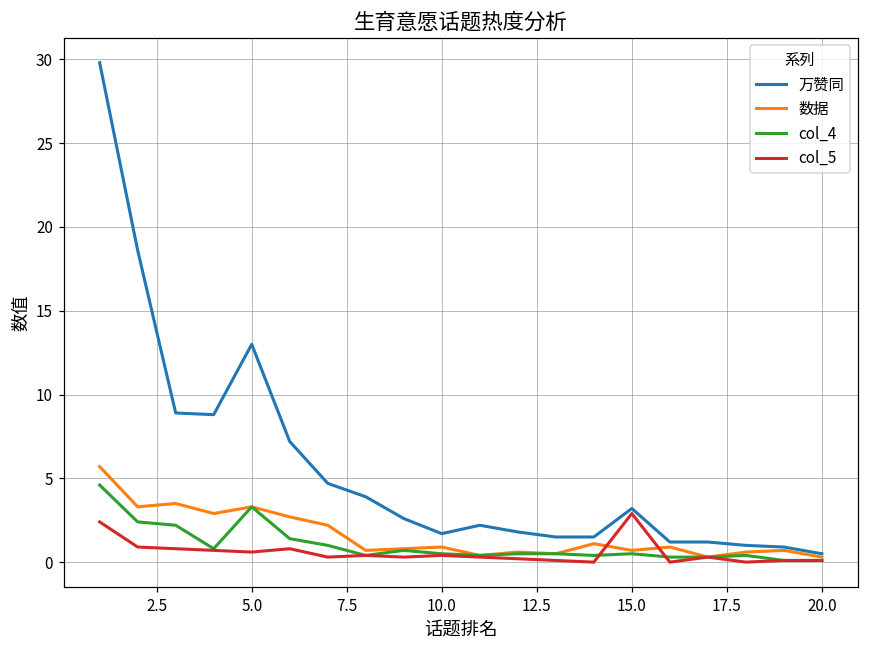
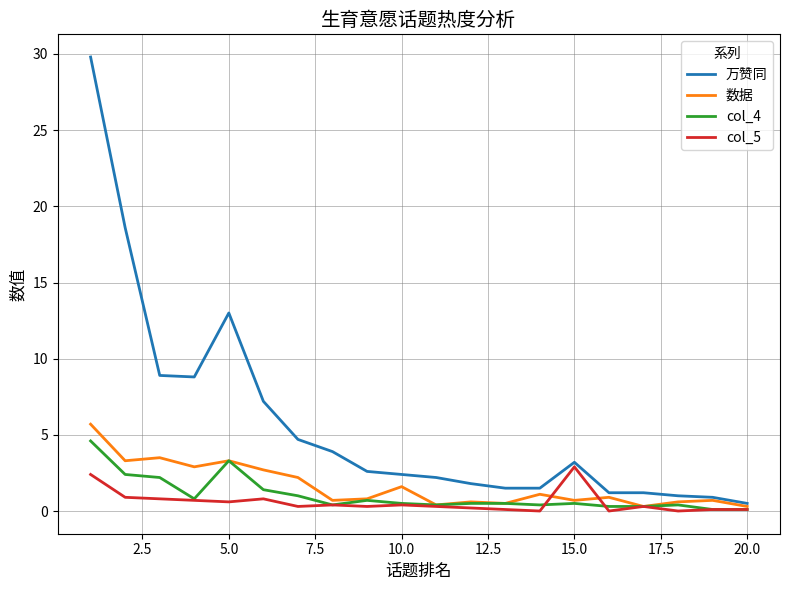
万赞同, 10.0: 1.7 -> 2.4
数据, 10.0: 0.9 -> 1.6
